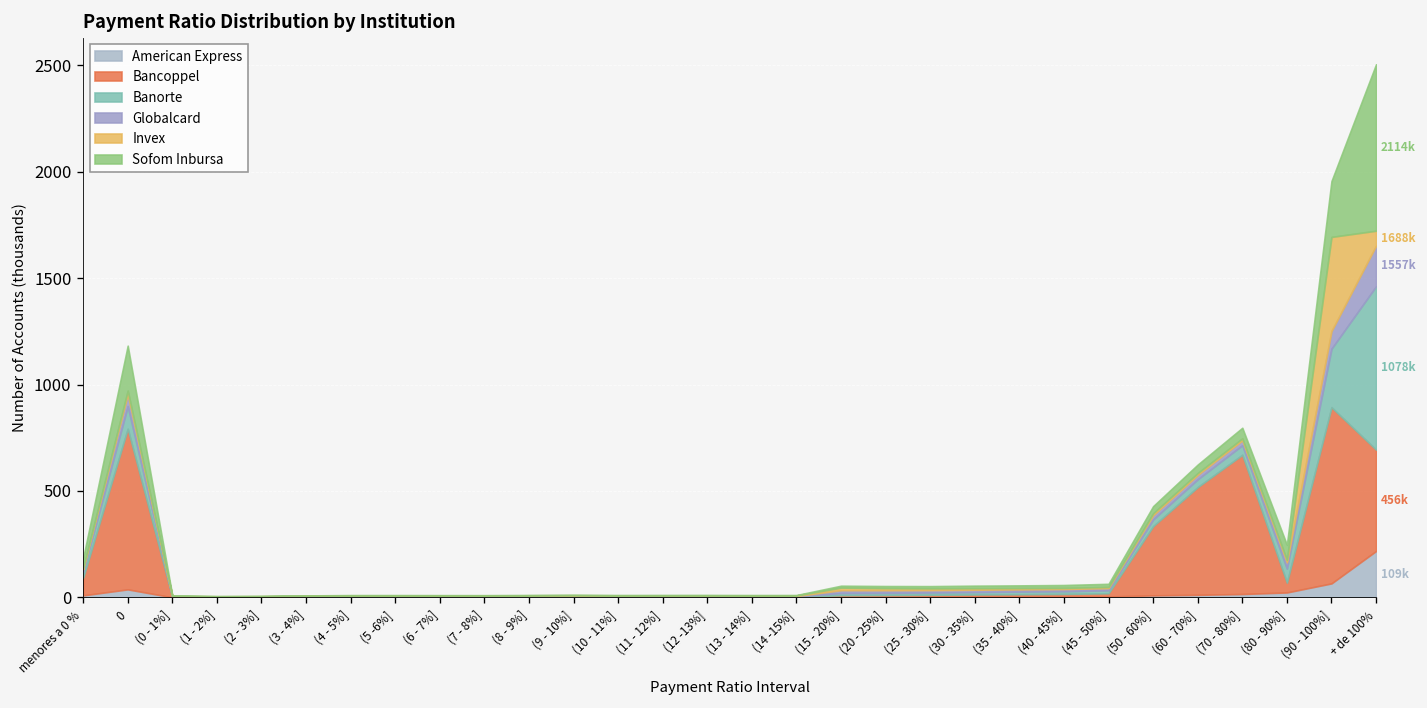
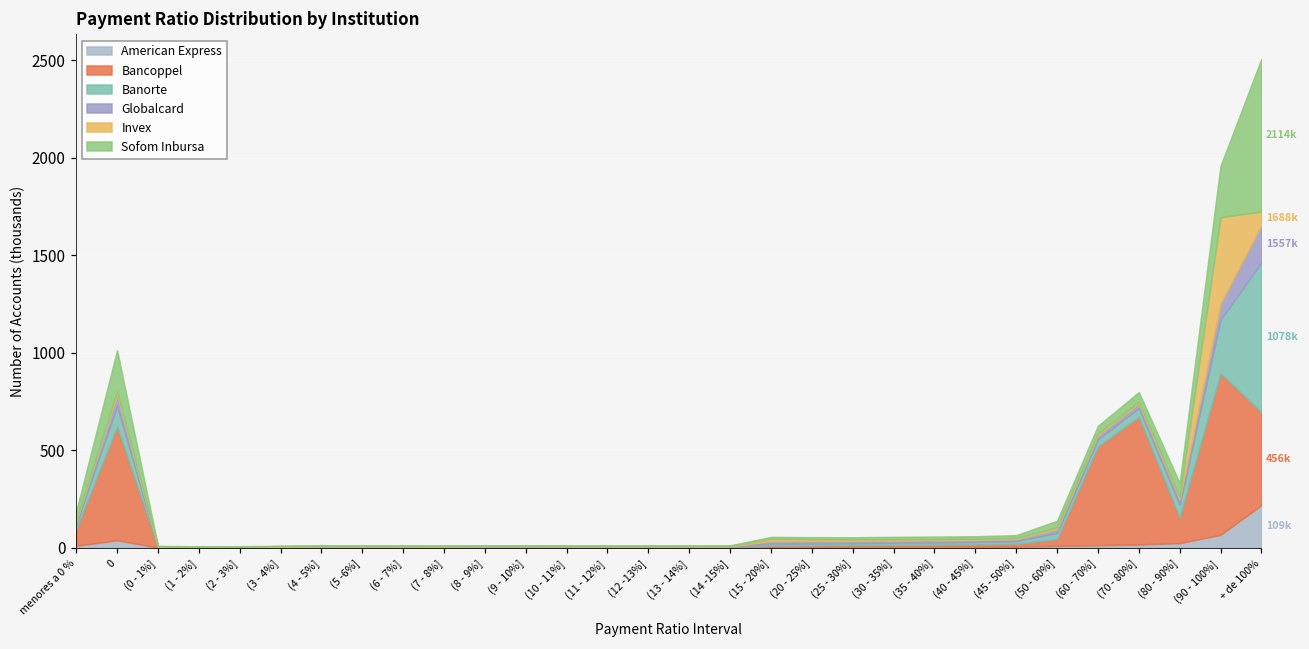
Bancoppel, 0: 750 -> 580
Bancoppel, (50 - 60%]: 330 -> 30
Bancoppel, (80 - 90%]: 50 -> 130
